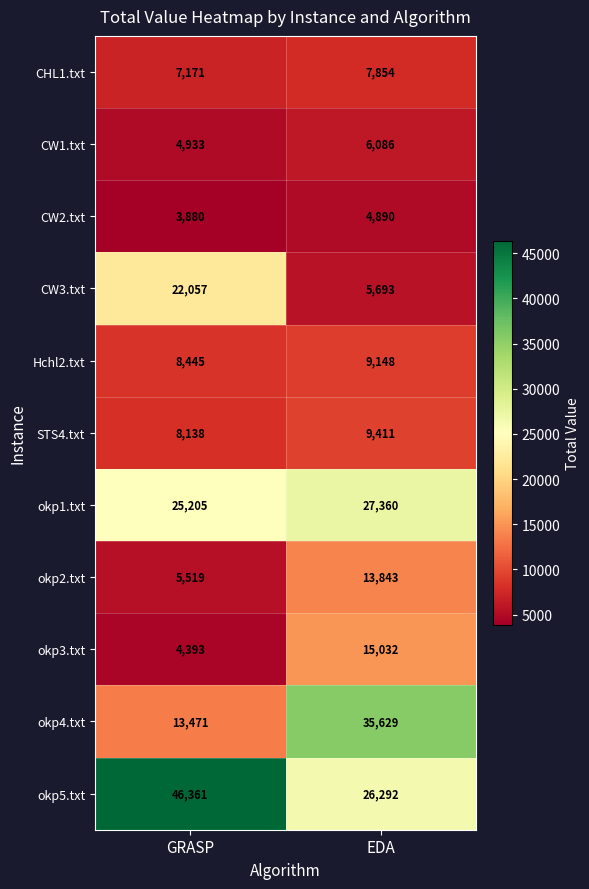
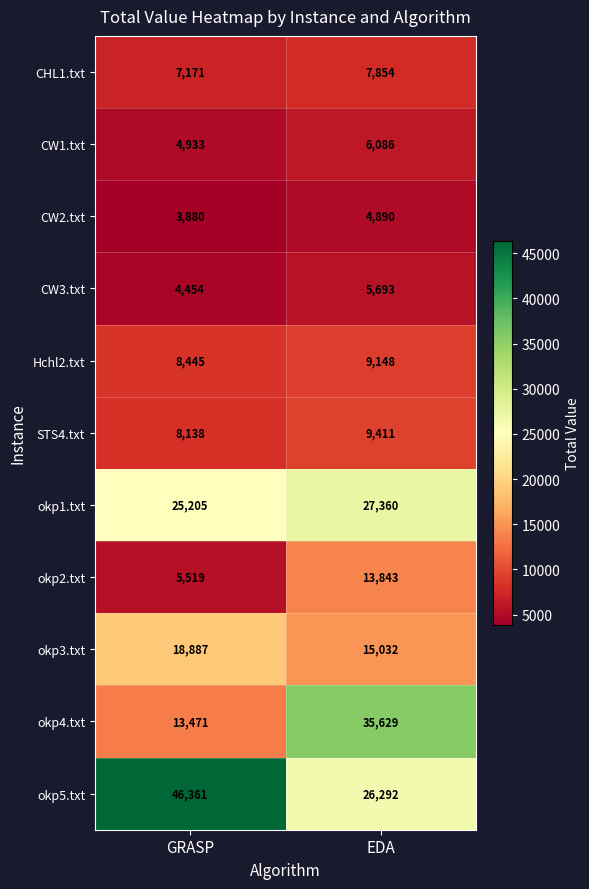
CW3.txt, GRASP: 22,057 -> 4,454
okp3.txt, GRASP: 4,393 -> 18,887
